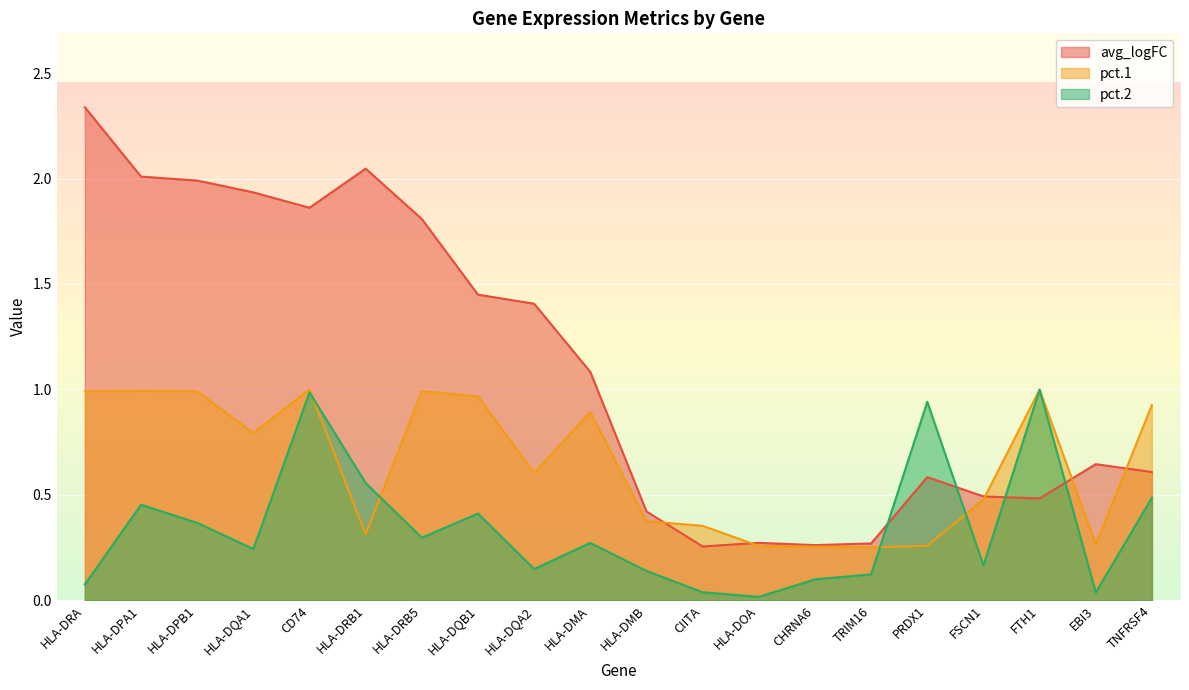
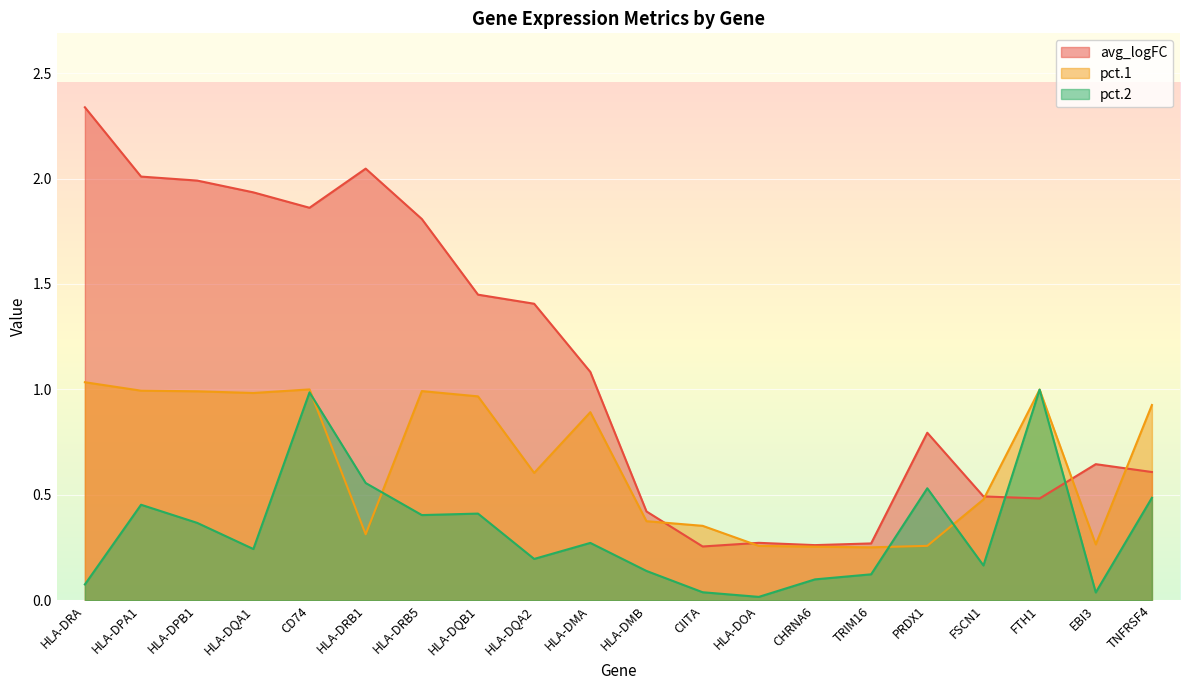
pct.1, HLA-DRA: 0.99 -> 1.03
pct.1, HLA-DQA1: 0.79 -> 0.98
pct.2, HLA-DRB5: 0.30 -> 0.40
pct.2, HLA-DQA2: 0.15 -> 0.20
avg_logFC, PRDX1: 0.58 -> 0.79
pct.2, PRDX1: 0.94 -> 0.53
